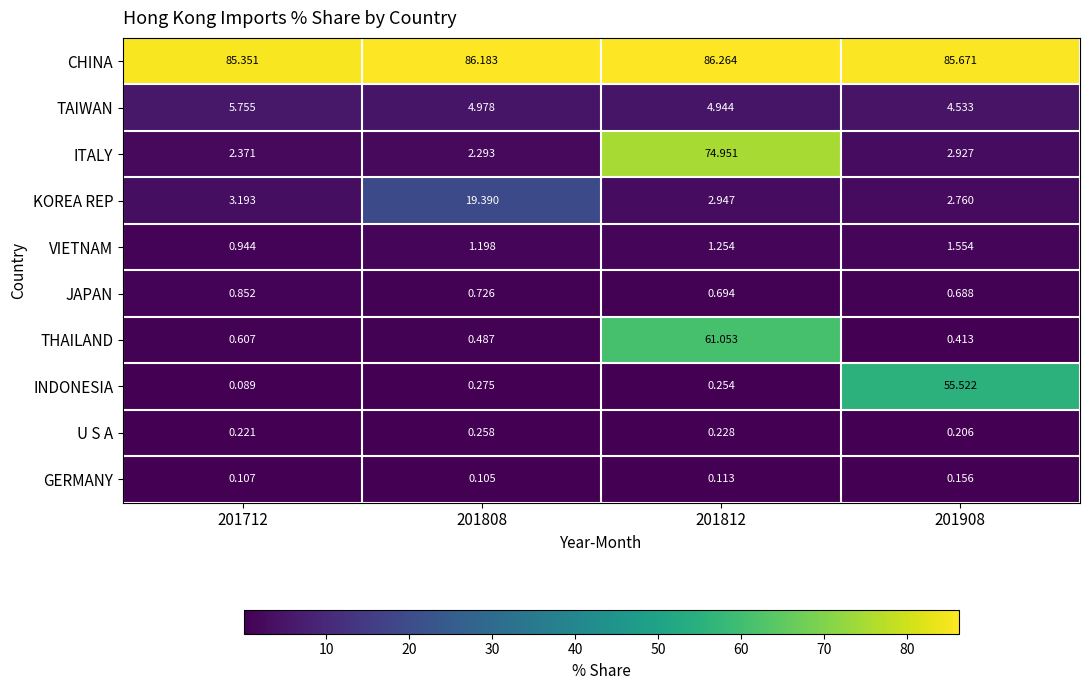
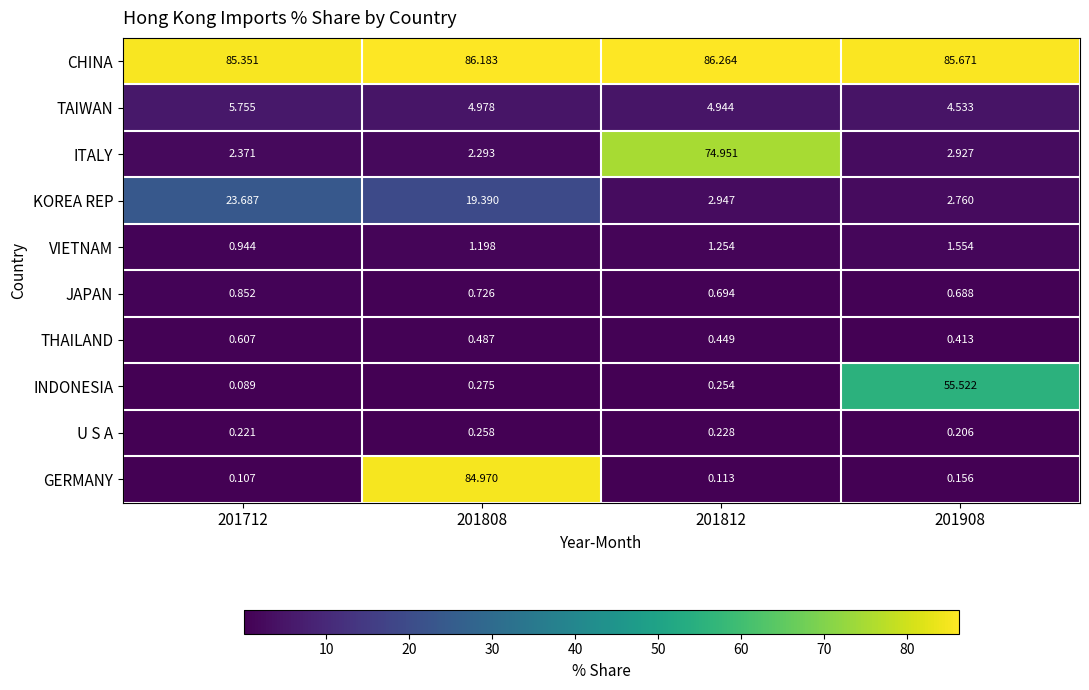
KOREA REP, 201712: 3.193 -> 23.687
THAILAND, 201812: 61.053 -> 0.449
GERMANY, 201808: 0.105 -> 84.970
